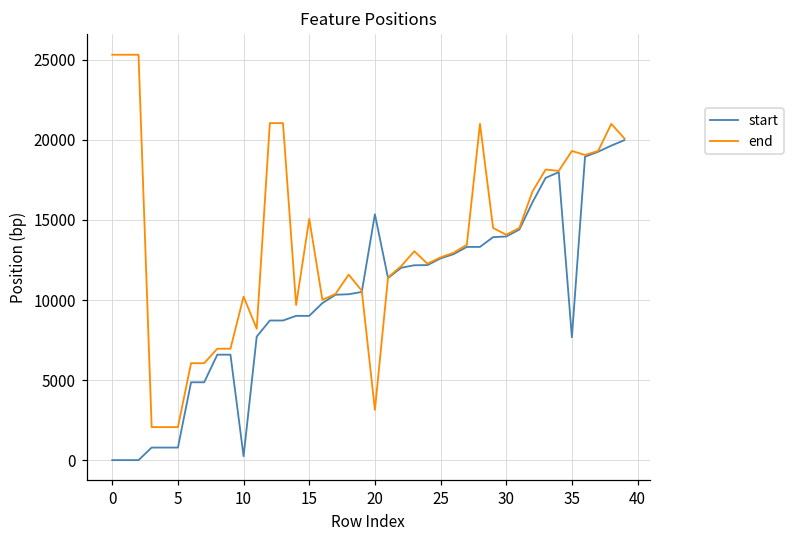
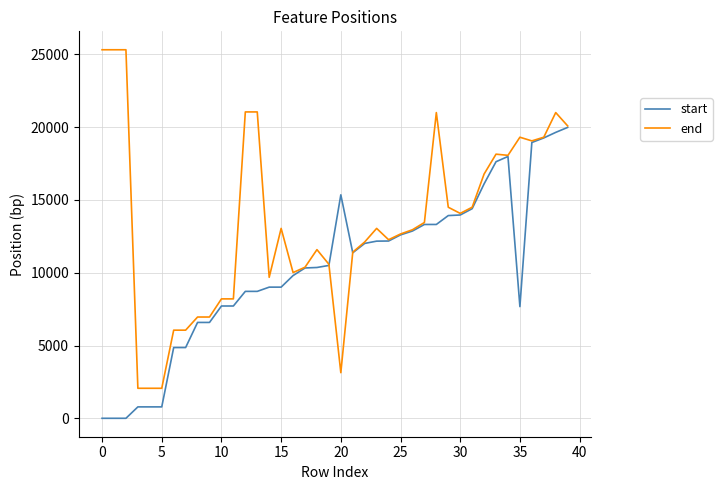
start, 10: 200 -> 7700
end, 10: 10200 -> 8200
end, 15: 15100 -> 13000
